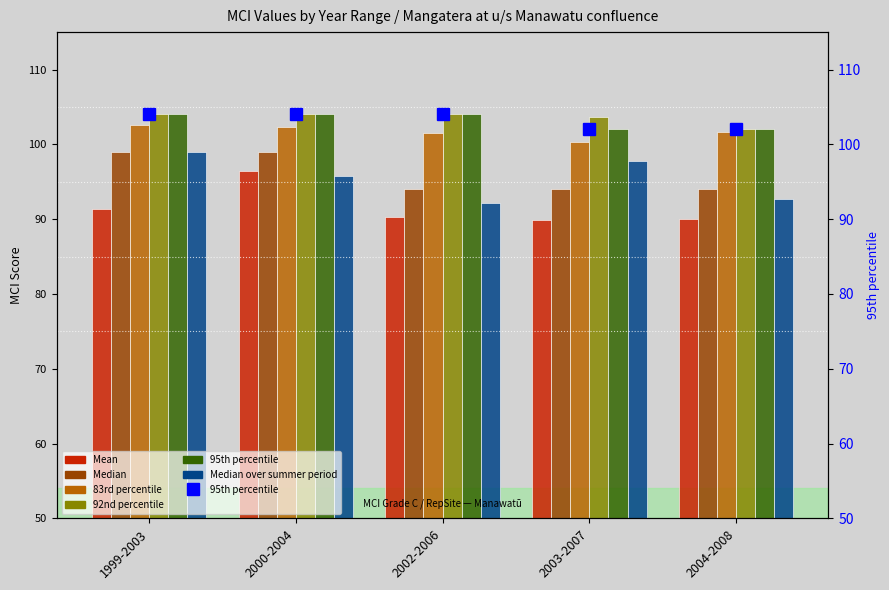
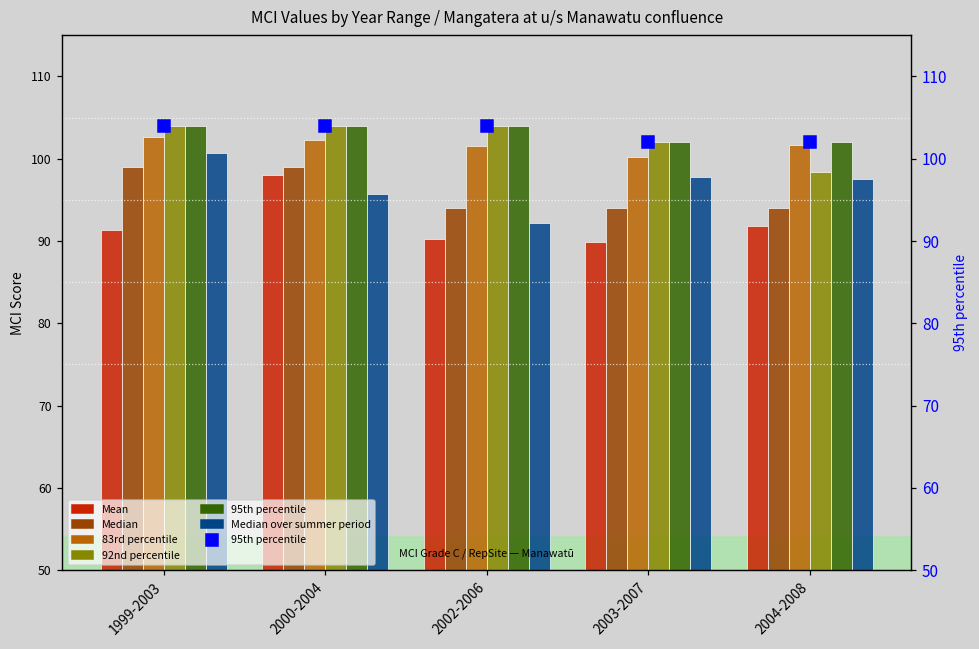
Median over summer period, 1999-2003: 99 -> 101
Mean, 2000-2004: 96 -> 98
92nd percentile, 2003-2007: 104 -> 102
Mean, 2004-2008: 90 -> 92
92nd percentile, 2004-2008: 102 -> 98
Median over summer period, 2004-2008: 93 -> 98
